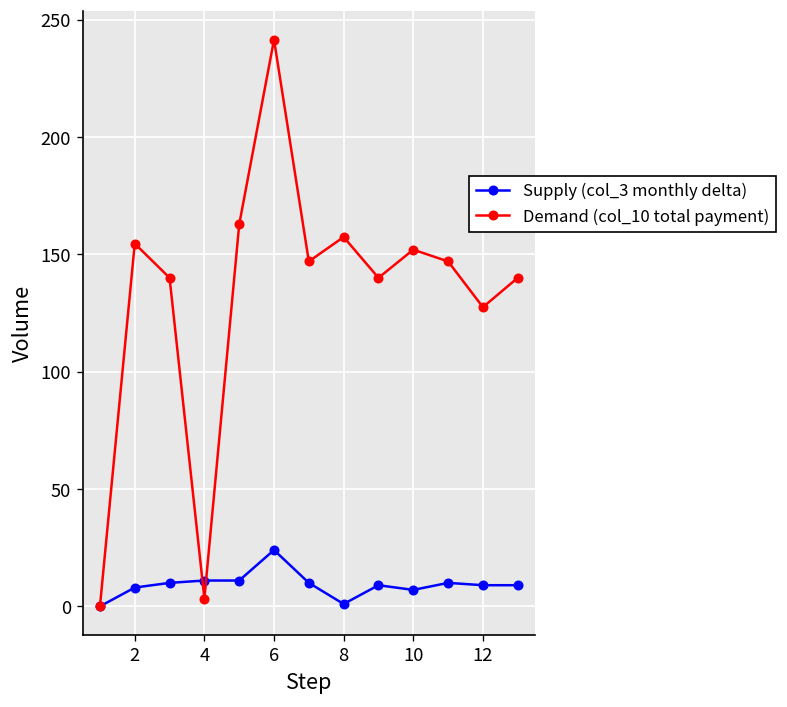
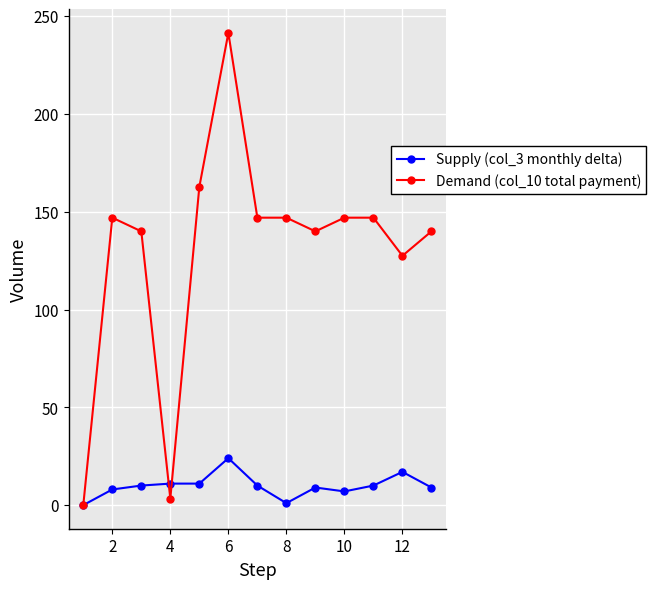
Demand (col_10 total payment), 2: 155 -> 147
Demand (col_10 total payment), 8: 157 -> 147
Demand (col_10 total payment), 10: 152 -> 147
Supply (col_3 monthly delta), 12: 9 -> 17
